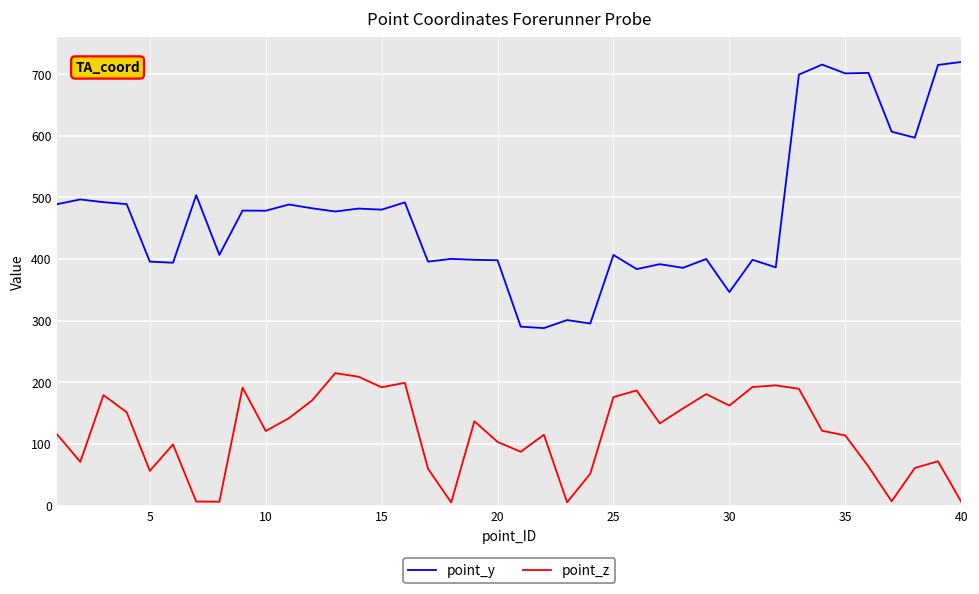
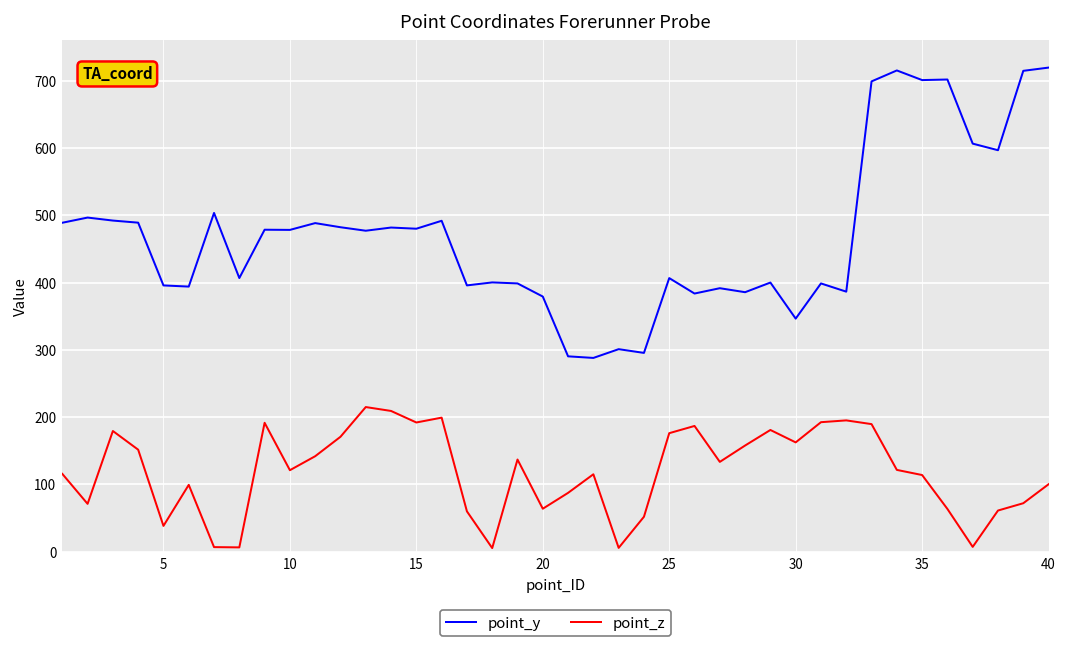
point_z, 5: 60 -> 40
point_y, 20: 400 -> 380
point_z, 20: 100 -> 60
point_z, 40: 10 -> 100
